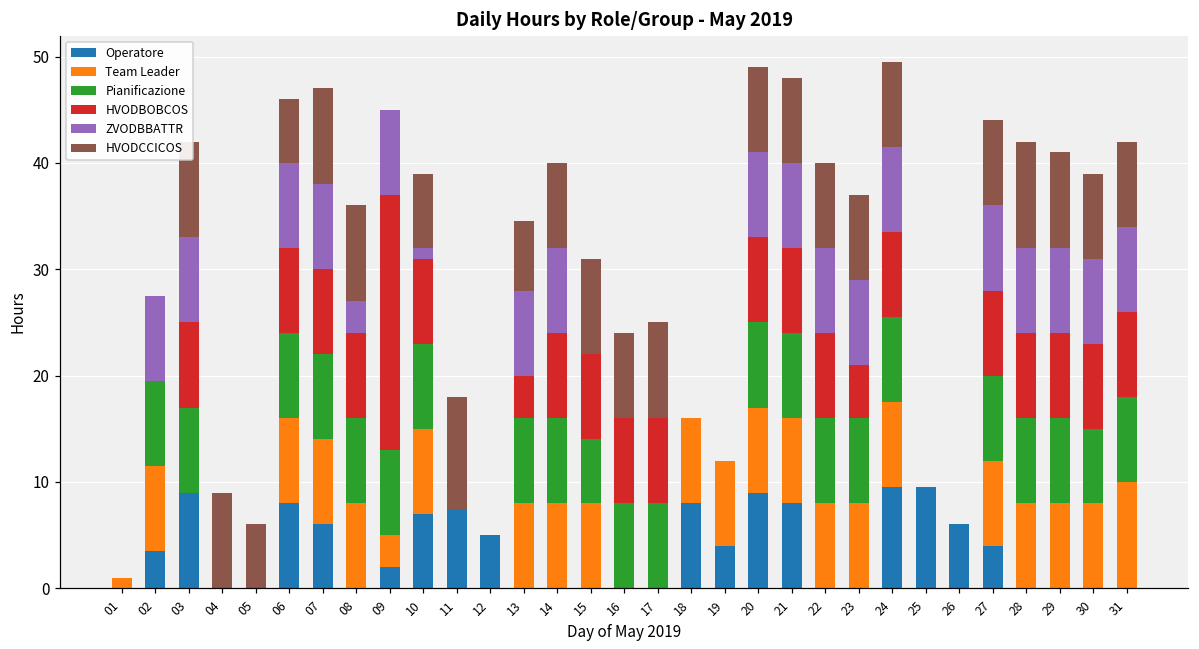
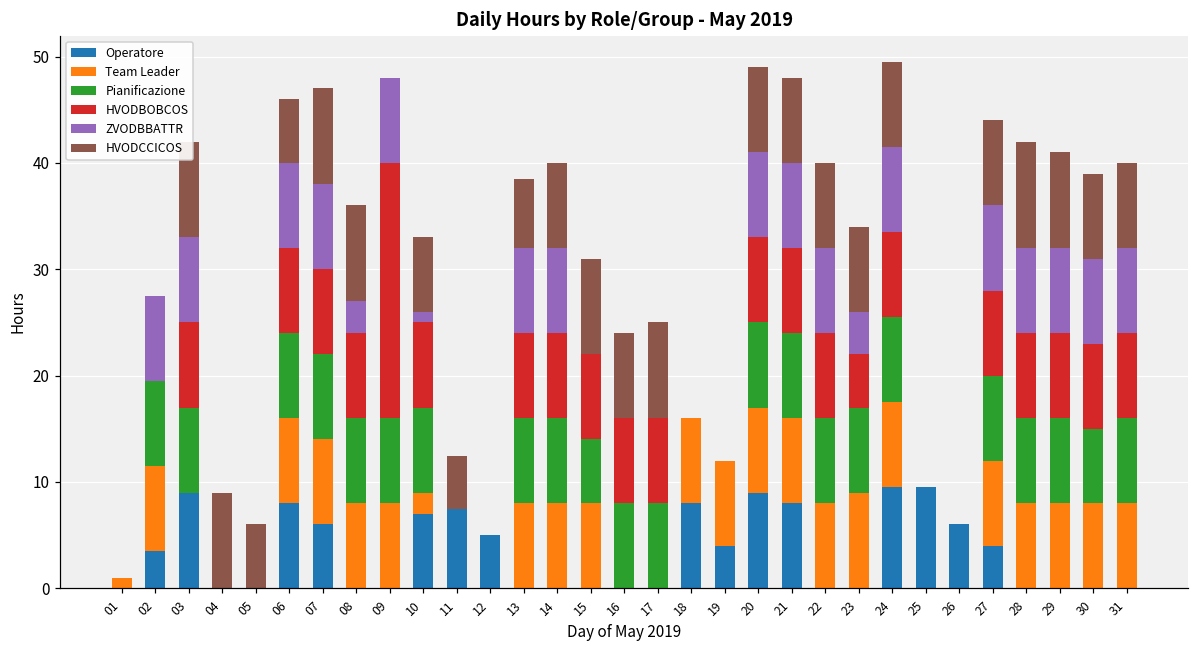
Operatore, 09: 2 -> 0
Team Leader, 09: 3 -> 8
Team Leader, 10: 8 -> 2
HVODCCICOS, 11: 11 -> 5
HVODBOBCOS, 13: 4 -> 8
Team Leader, 23: 8 -> 9
ZVODBBATTR, 23: 8 -> 4
Team Leader, 31: 10 -> 8
